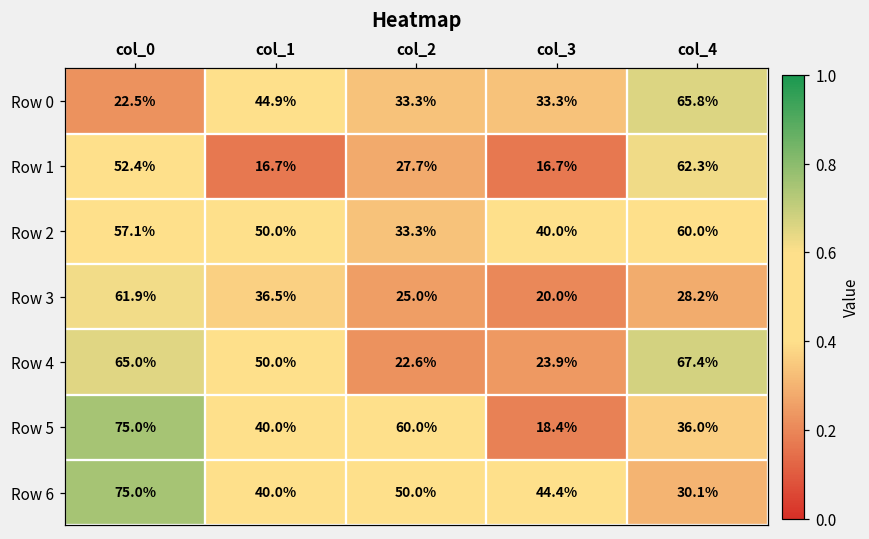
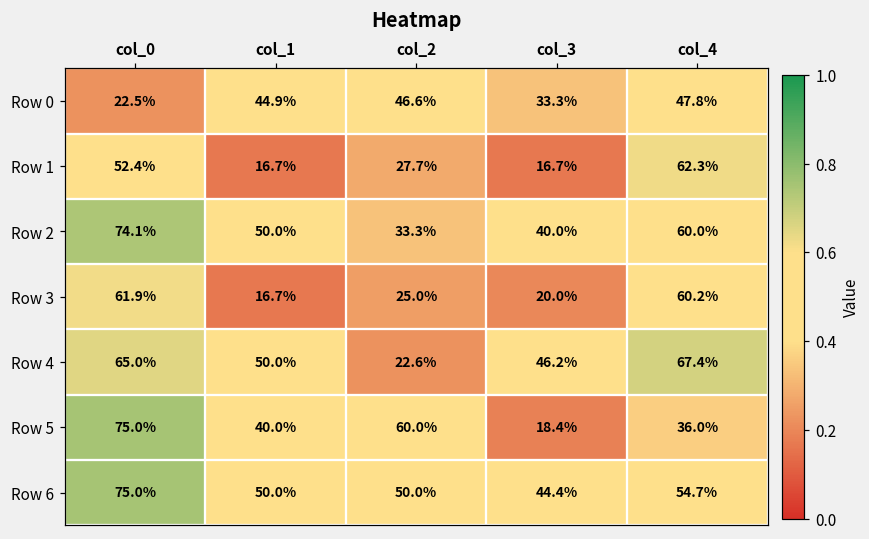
Row 0, col_2: 33.3% -> 46.6%
Row 0, col_4: 65.8% -> 47.8%
Row 2, col_0: 57.1% -> 74.1%
Row 3, col_1: 36.5% -> 16.7%
Row 3, col_4: 28.2% -> 60.2%
Row 4, col_3: 23.9% -> 46.2%
Row 6, col_1: 40.0% -> 50.0%
Row 6, col_4: 30.1% -> 54.7%
